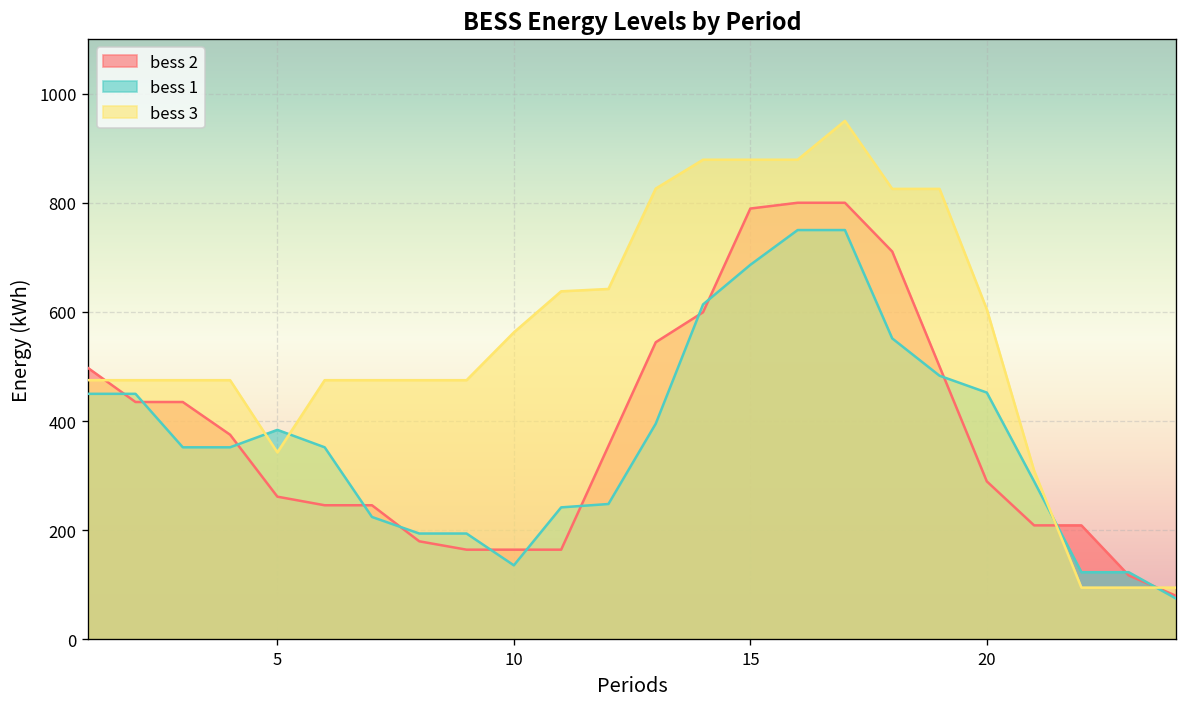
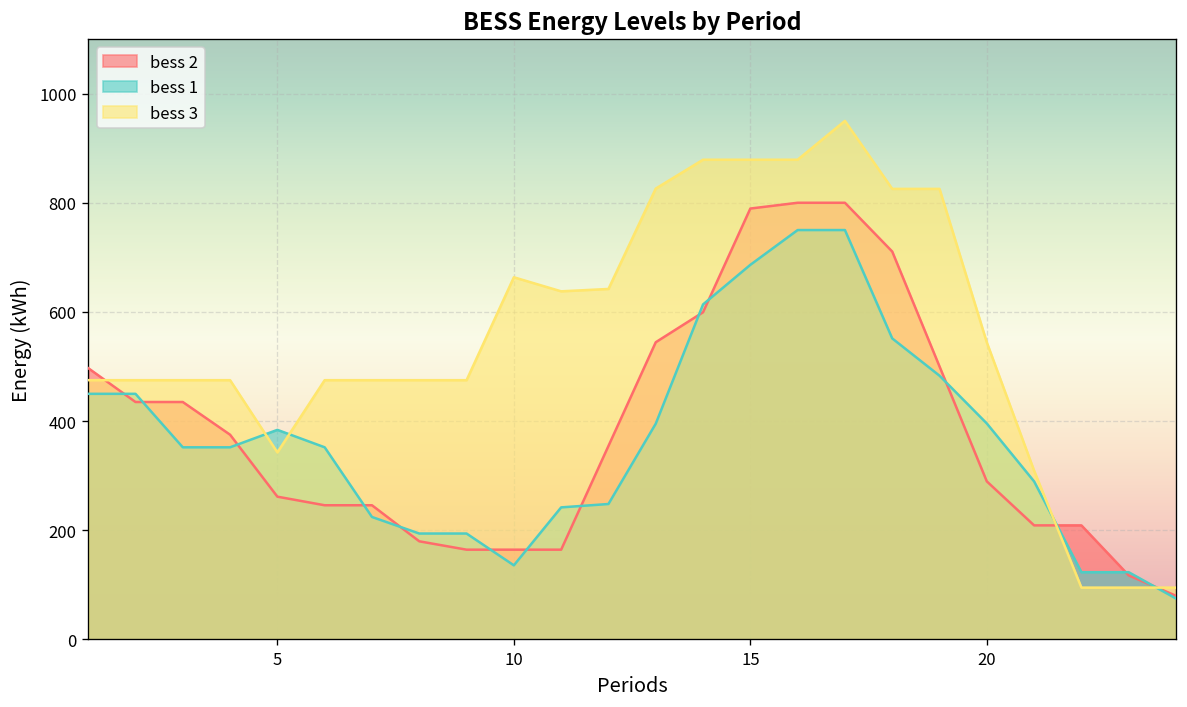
bess 3, 10: 560 -> 660
bess 1, 20: 450 -> 400
bess 3, 20: 600 -> 540
